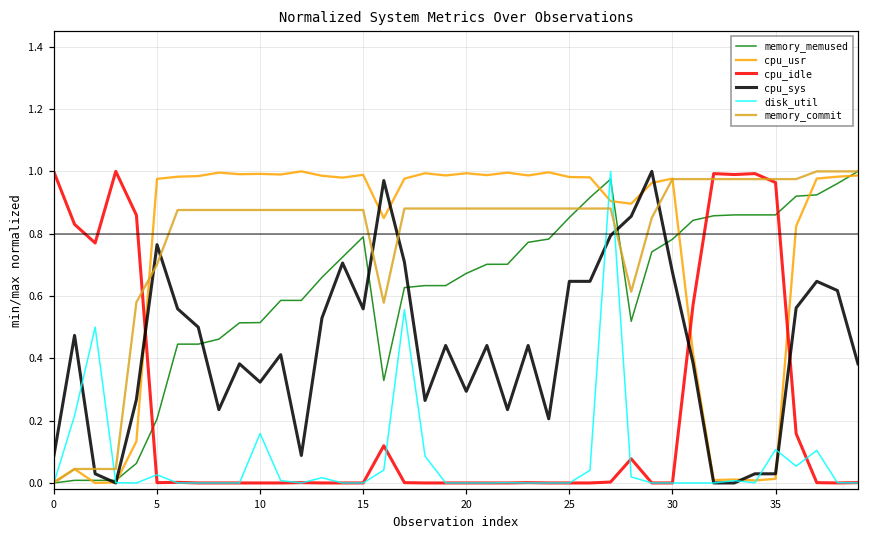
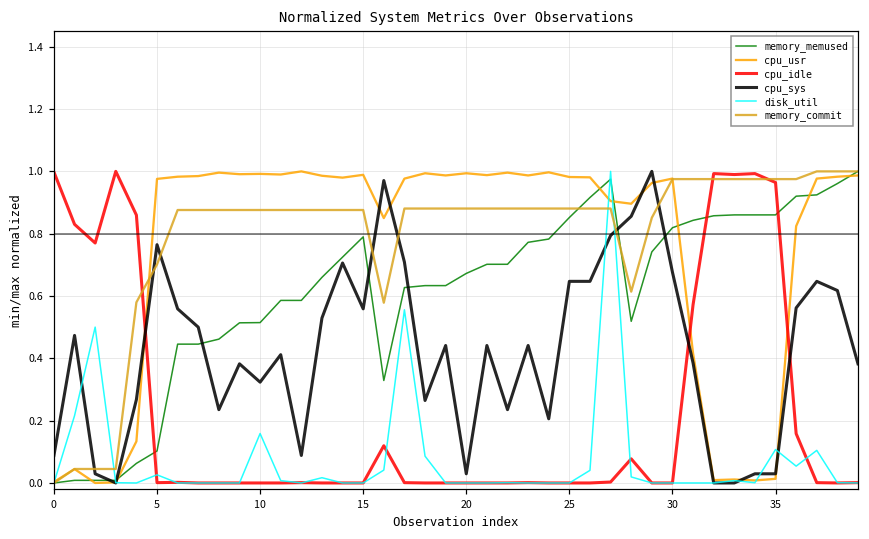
memory_memused, 5: 0.21 -> 0.10
cpu_sys, 20: 0.29 -> 0.03
memory_memused, 30: 0.78 -> 0.82
